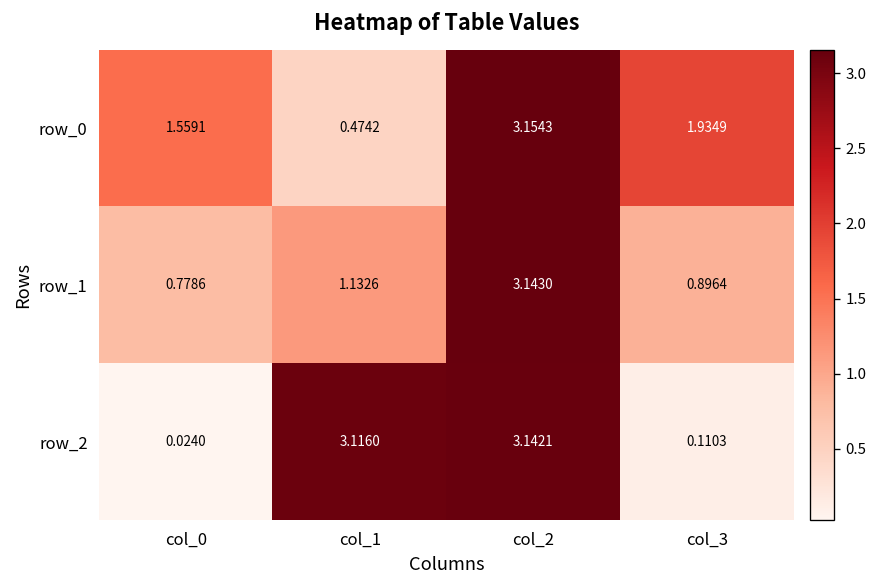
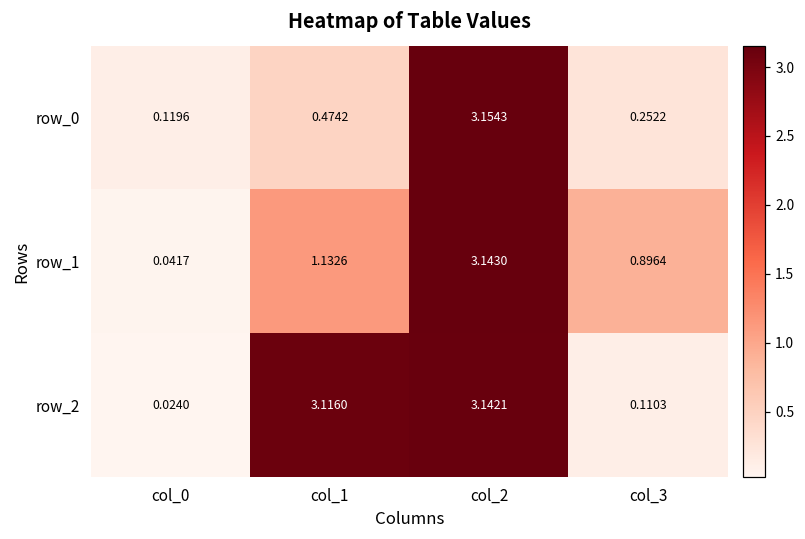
row_0, col_0: 1.5591 -> 0.1196
row_0, col_3: 1.9349 -> 0.2522
row_1, col_0: 0.7786 -> 0.0417
